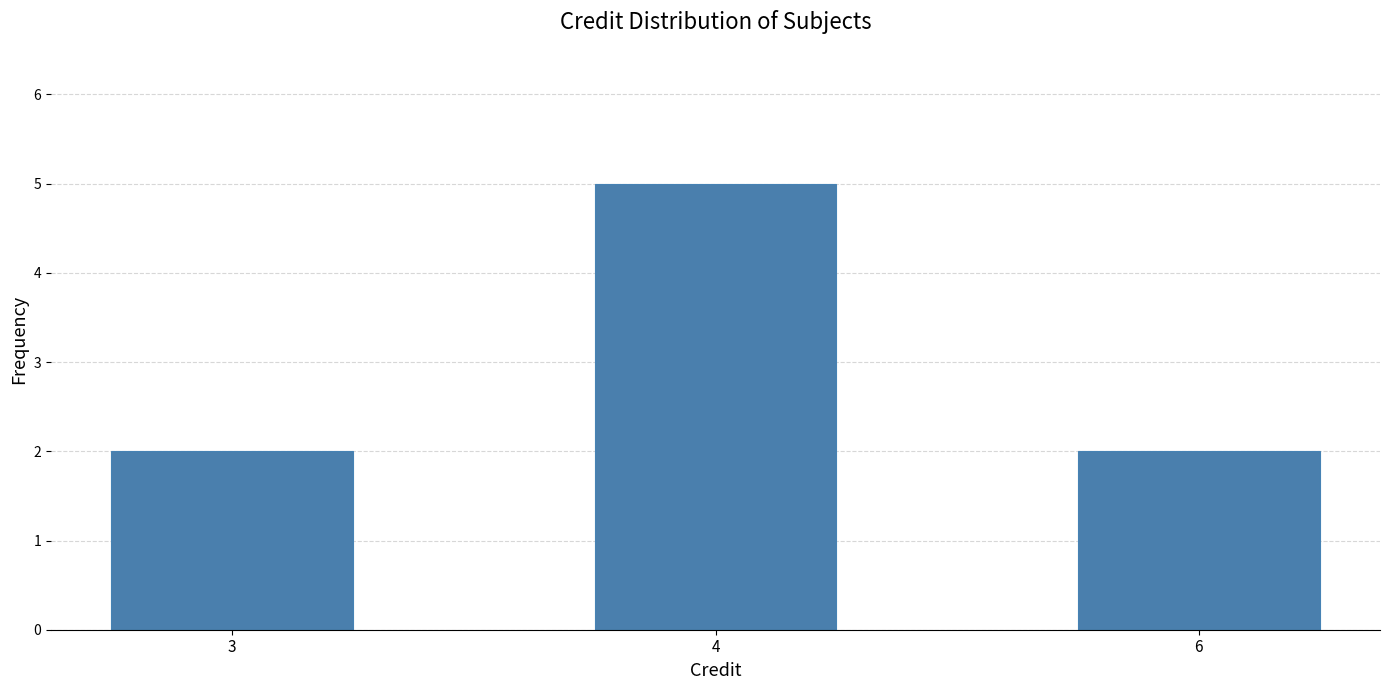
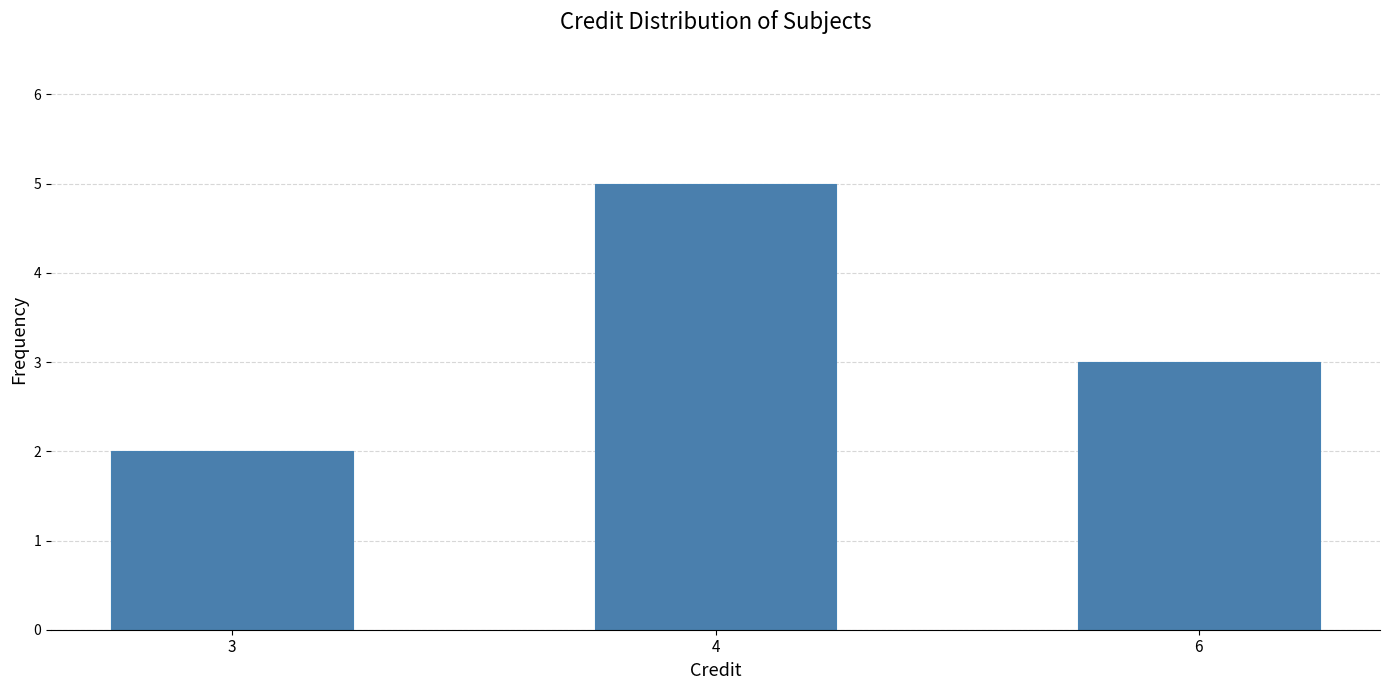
6: 2 -> 3
